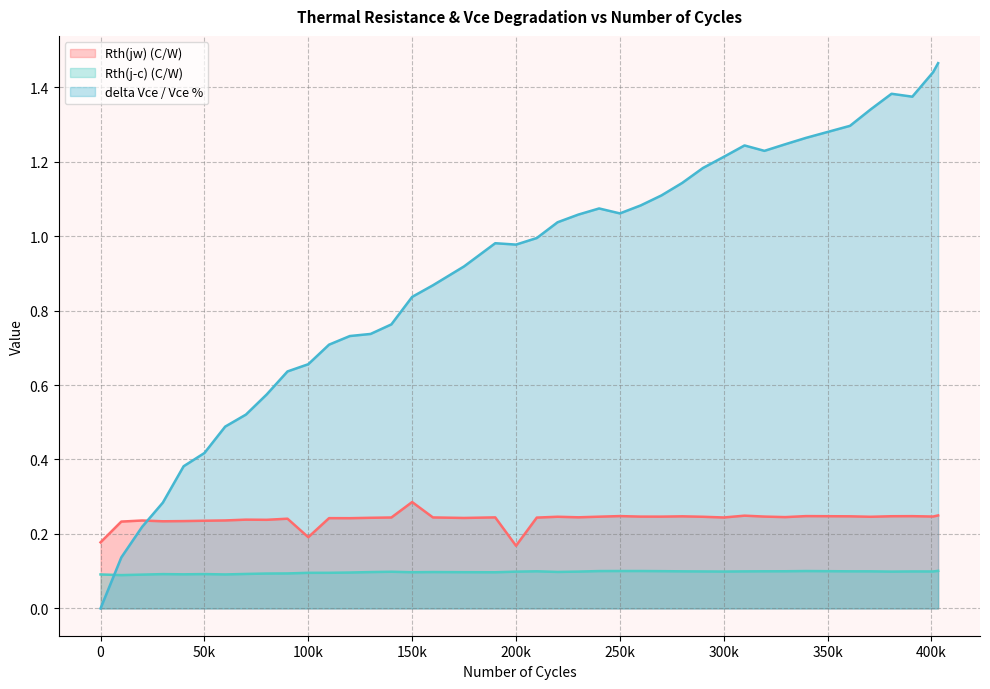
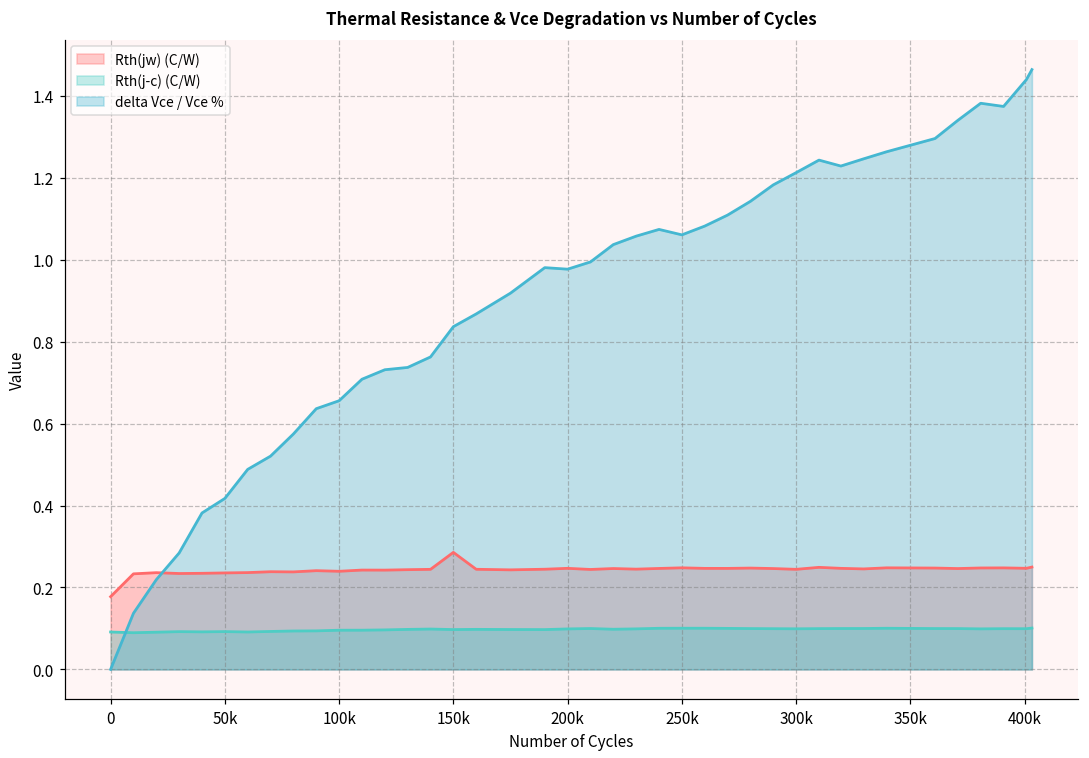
Rth(jw) (C/W), 100k: 0.19 -> 0.24
Rth(jw) (C/W), 200k: 0.17 -> 0.25
